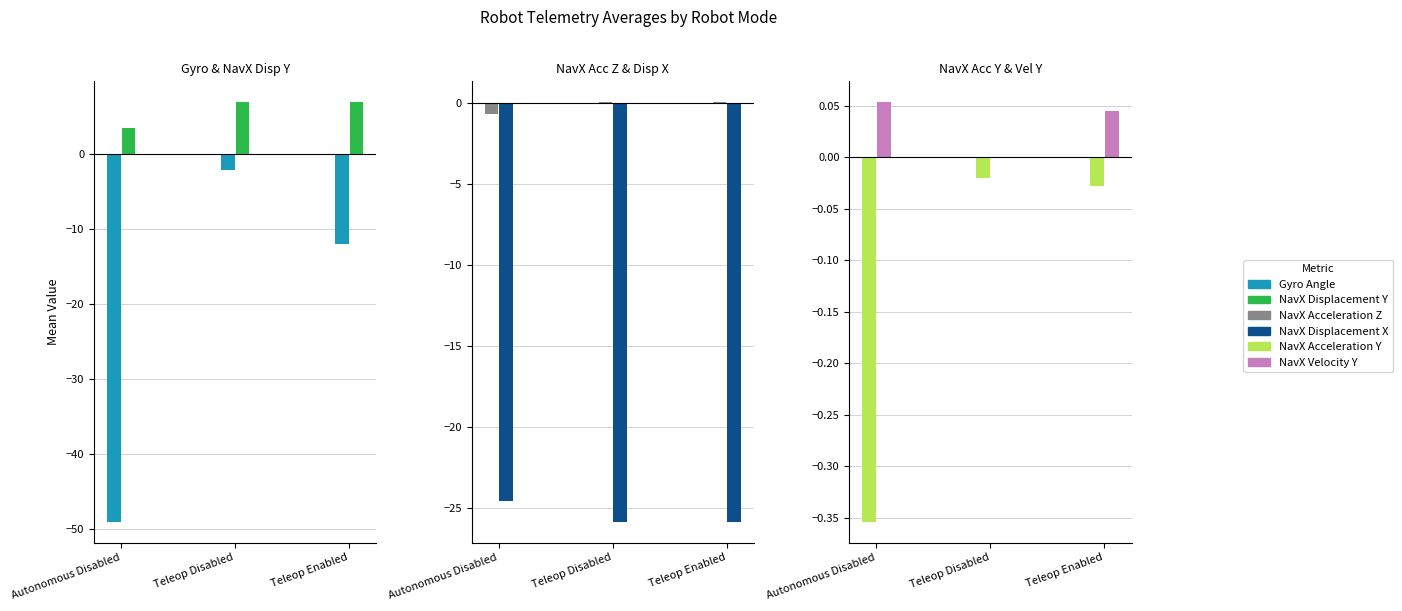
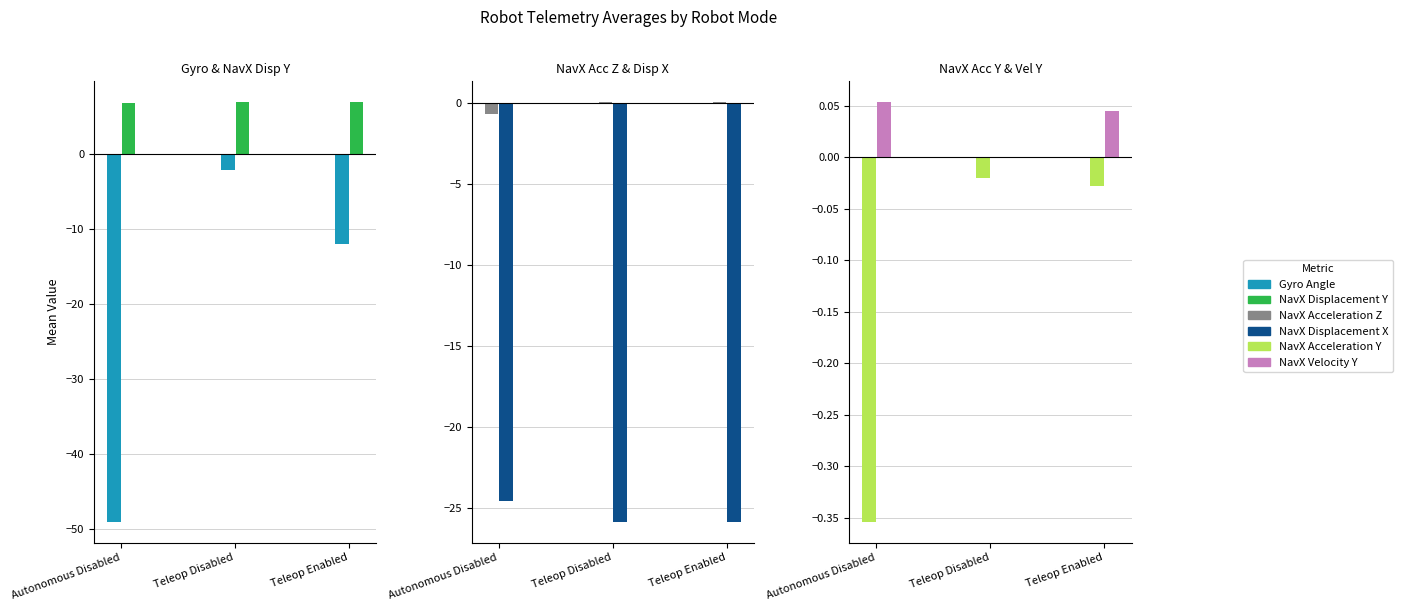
Gyro & NavX Disp Y, NavX Displacement Y, Autonomous Disabled: 3 -> 7
